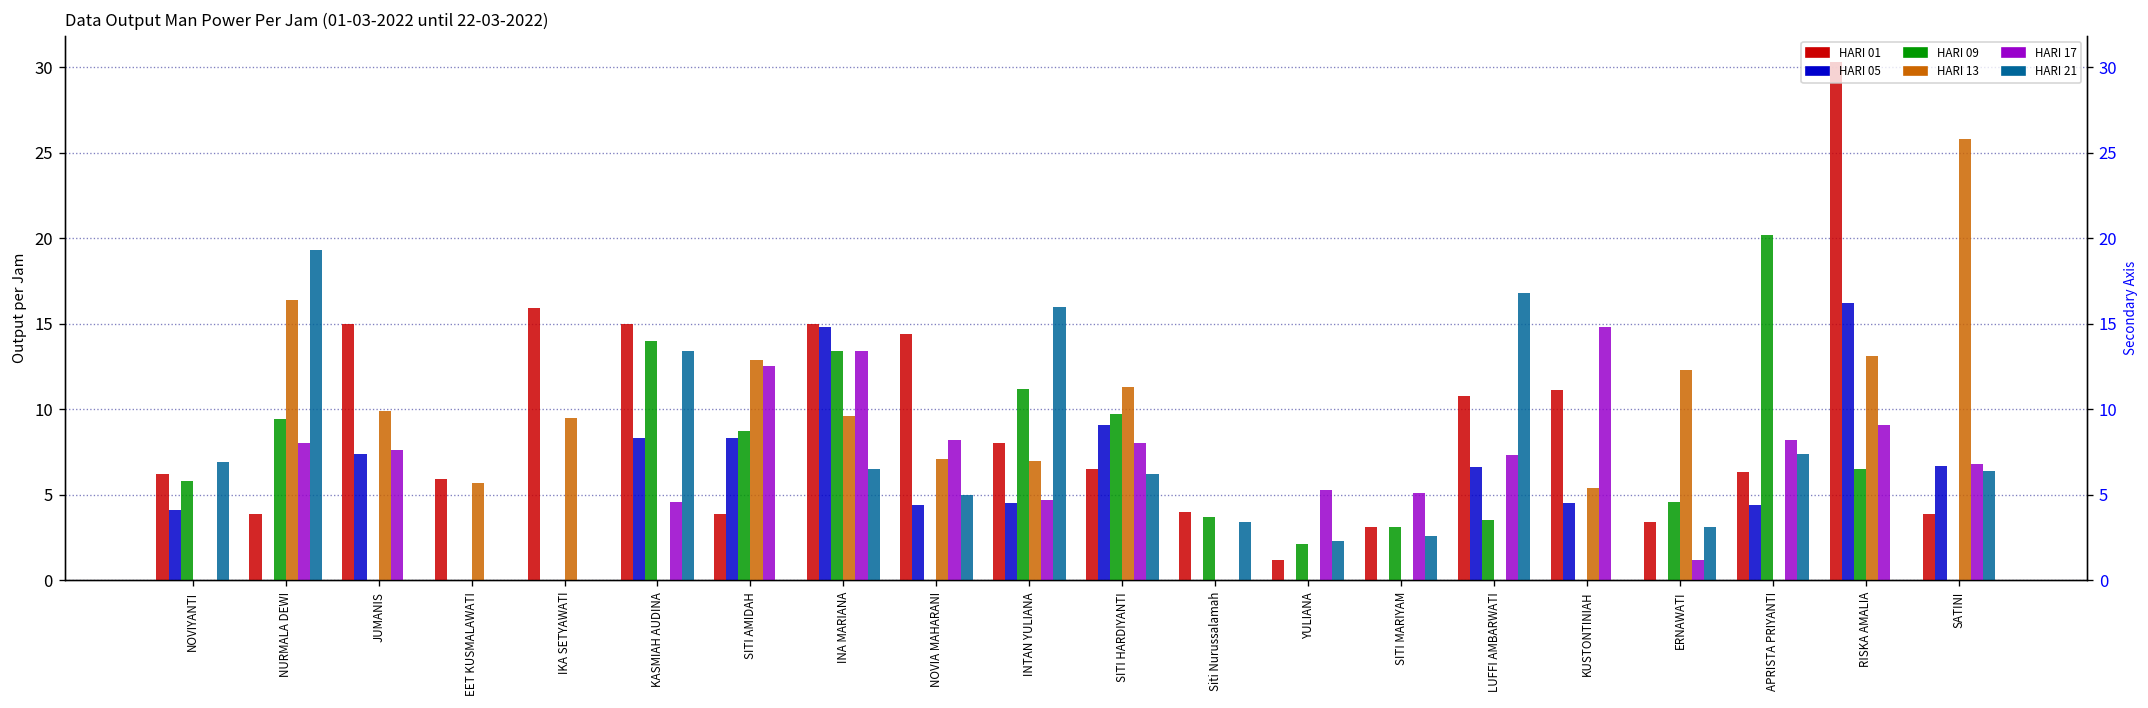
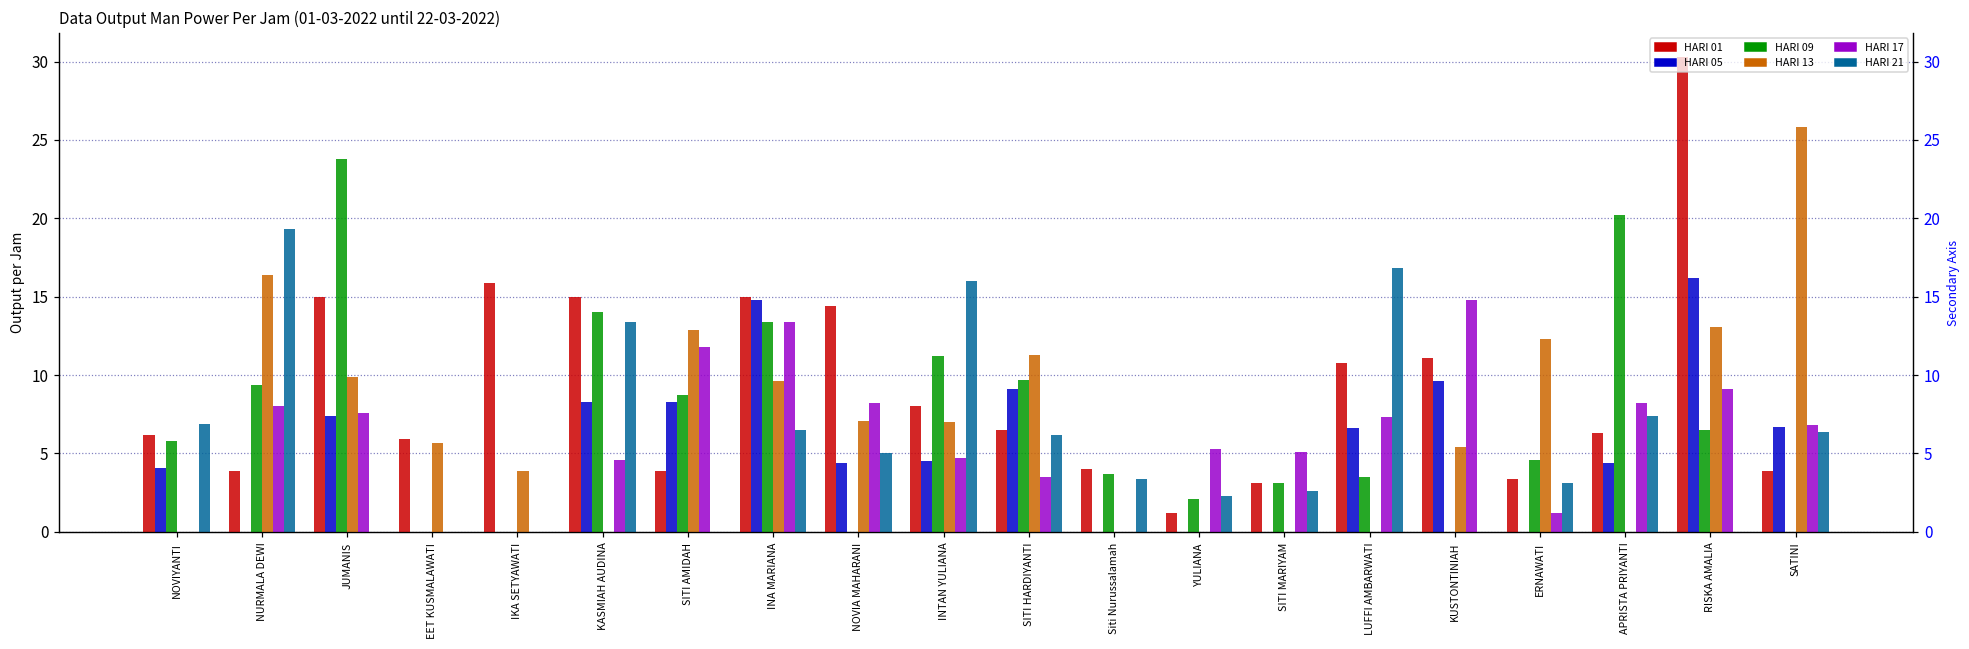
HARI 09, JUMANIS: 0.0 -> 23.8
HARI 13, IKA SETYAWATI: 9.5 -> 3.9
HARI 17, SITI AMIDAH: 12.5 -> 11.8
HARI 17, SITI HARDIYANTI: 8.0 -> 3.5
HARI 05, KUSTONTINIAH: 4.5 -> 9.6
